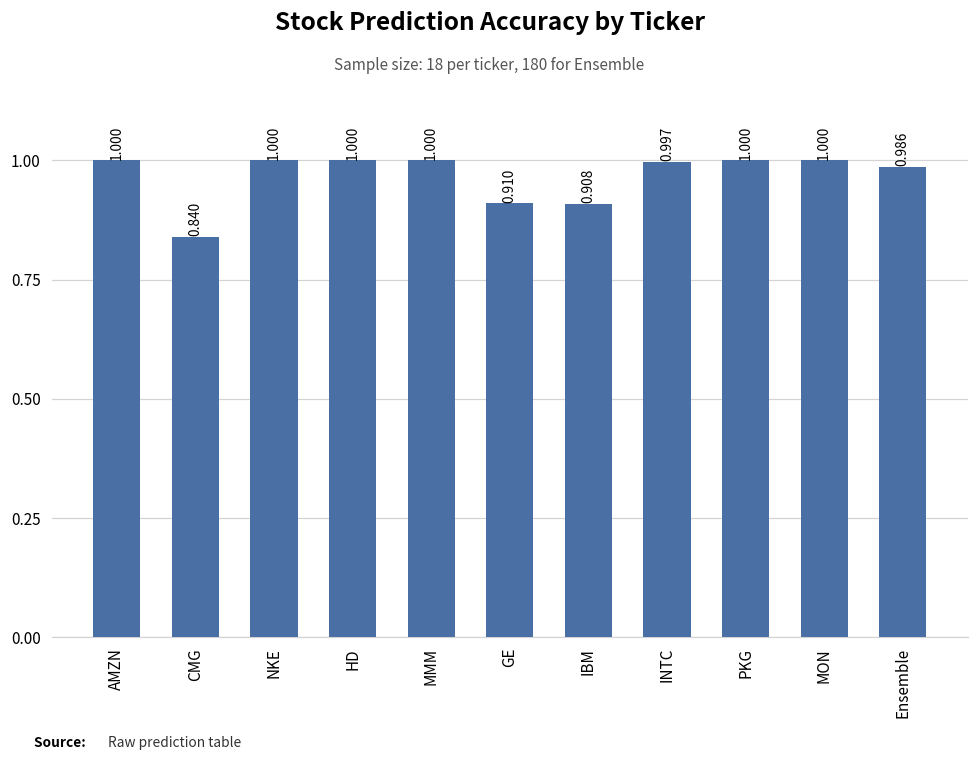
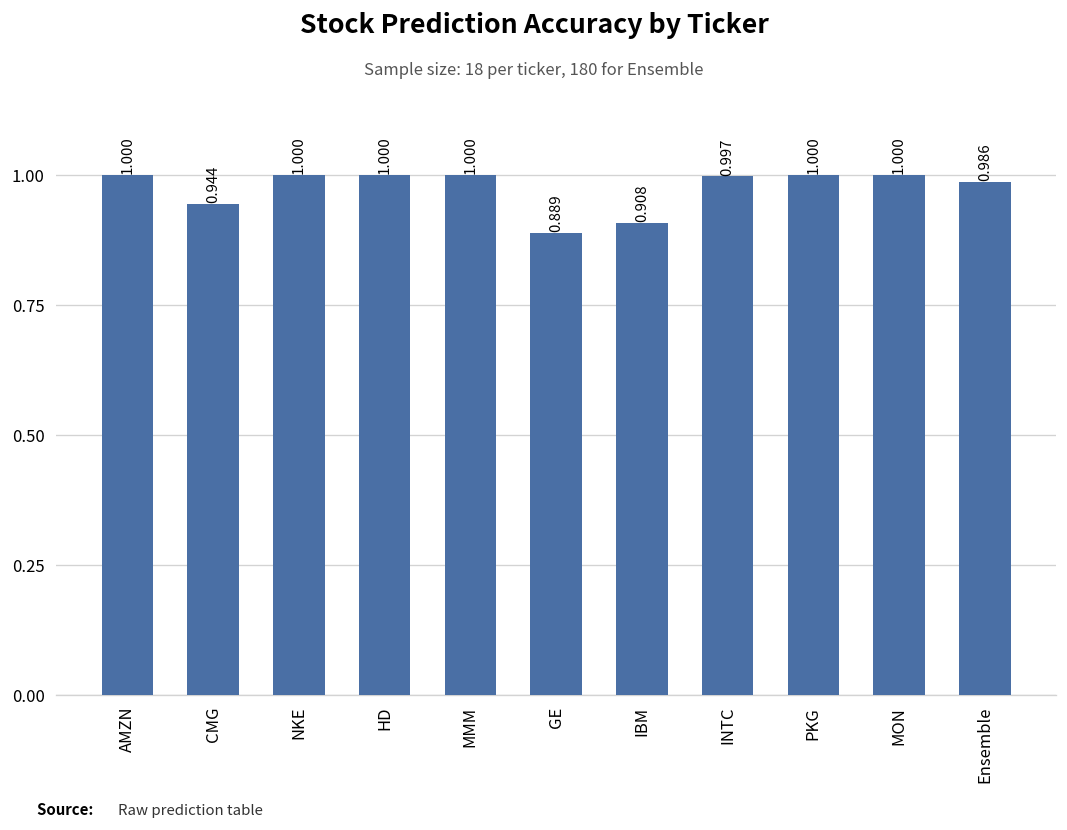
CMG: 0.840 -> 0.944
GE: 0.910 -> 0.889
